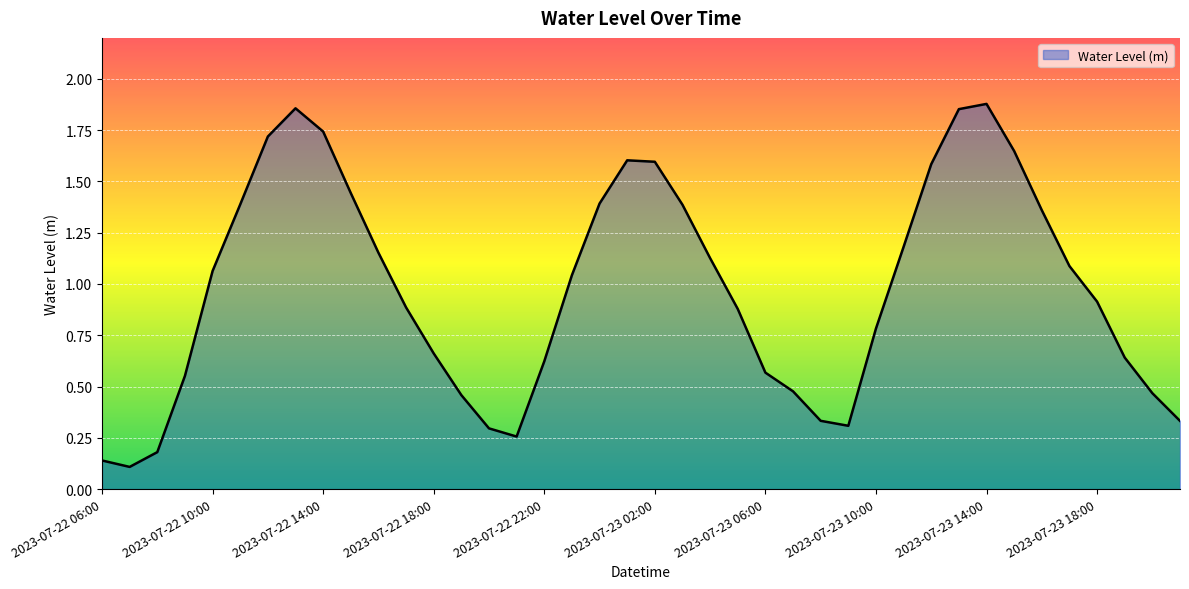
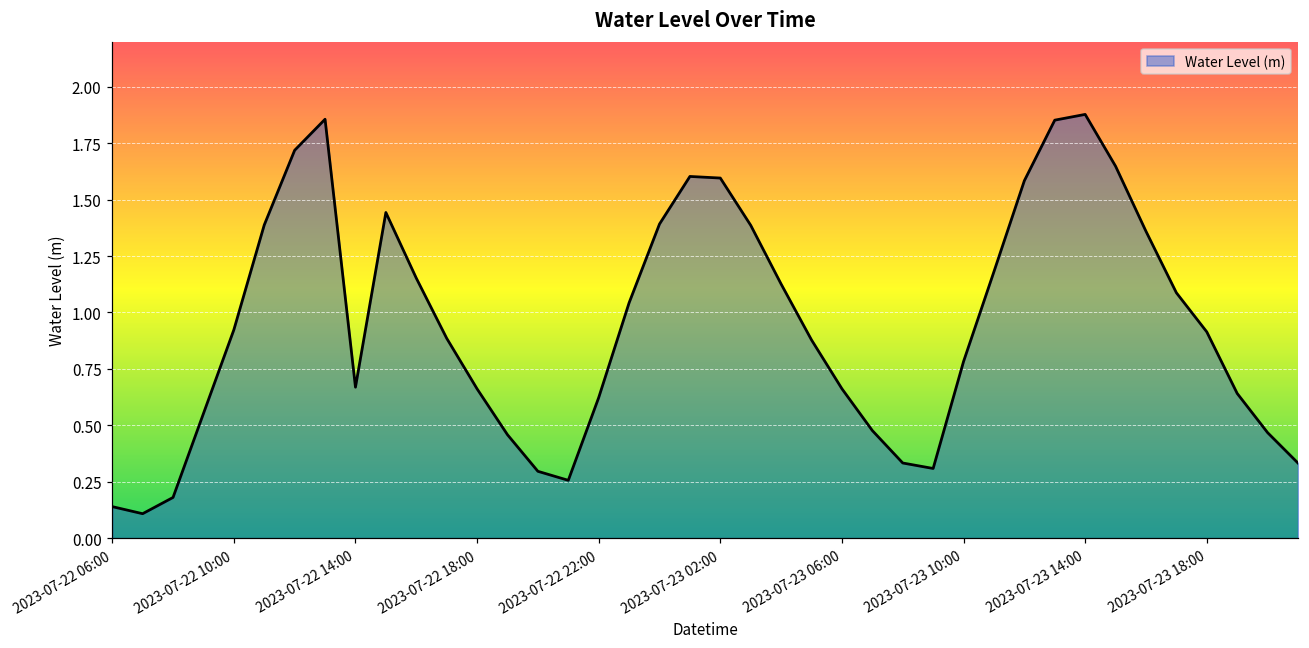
2023-07-22 10:00: 1.06 -> 0.92
2023-07-22 14:00: 1.74 -> 0.67
2023-07-23 06:00: 0.57 -> 0.66
